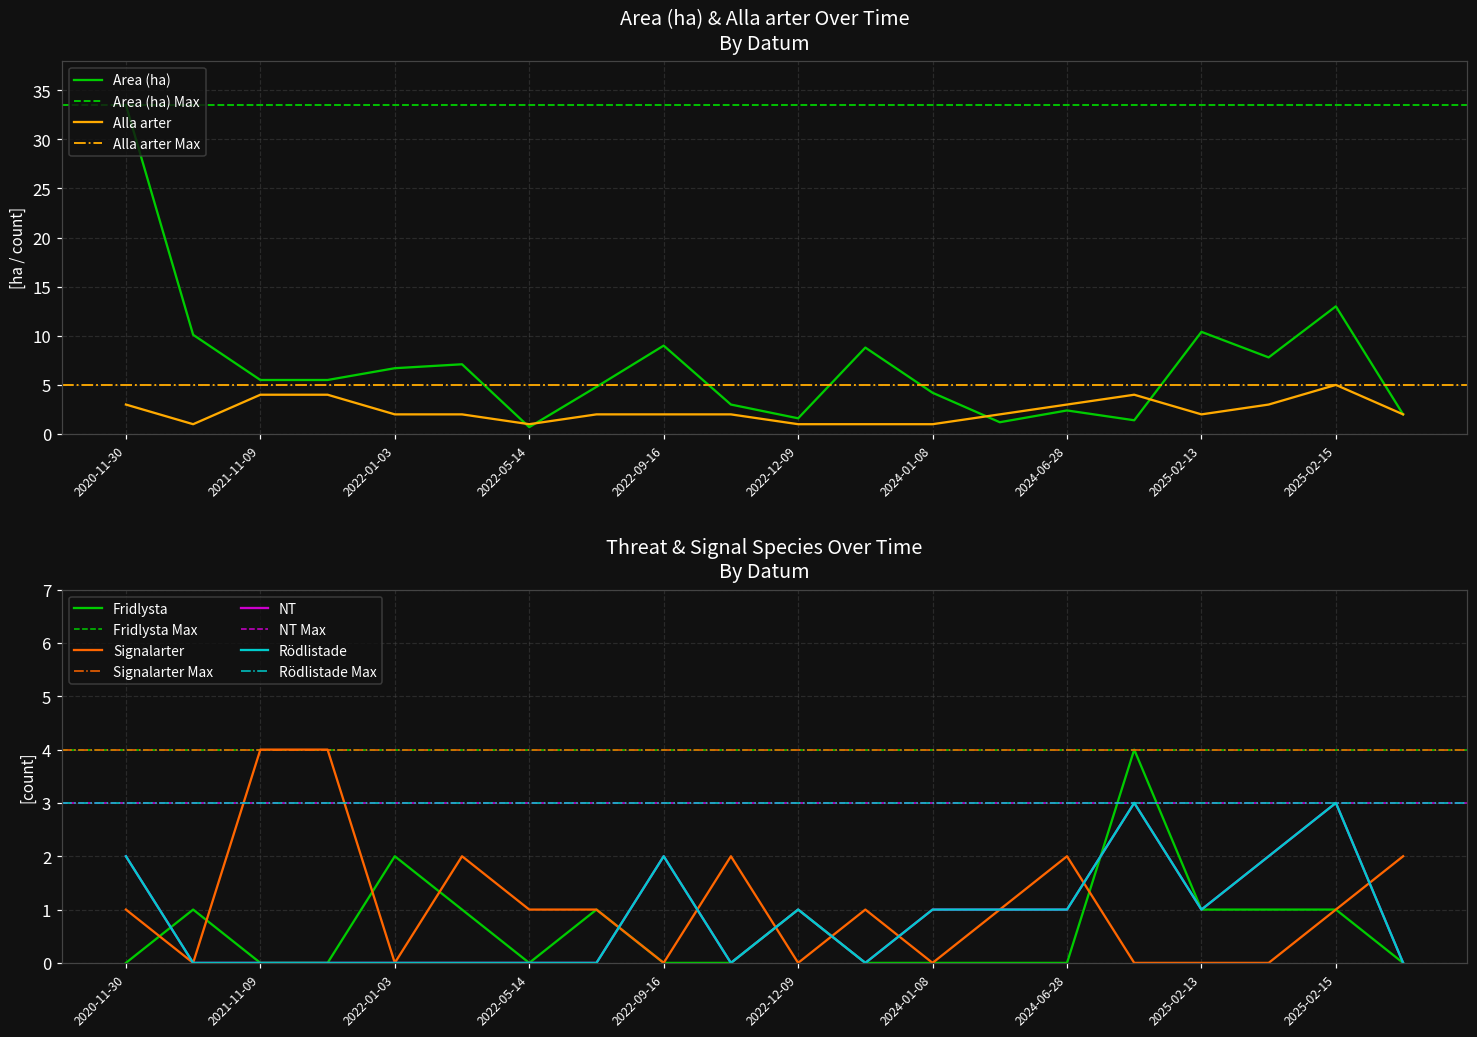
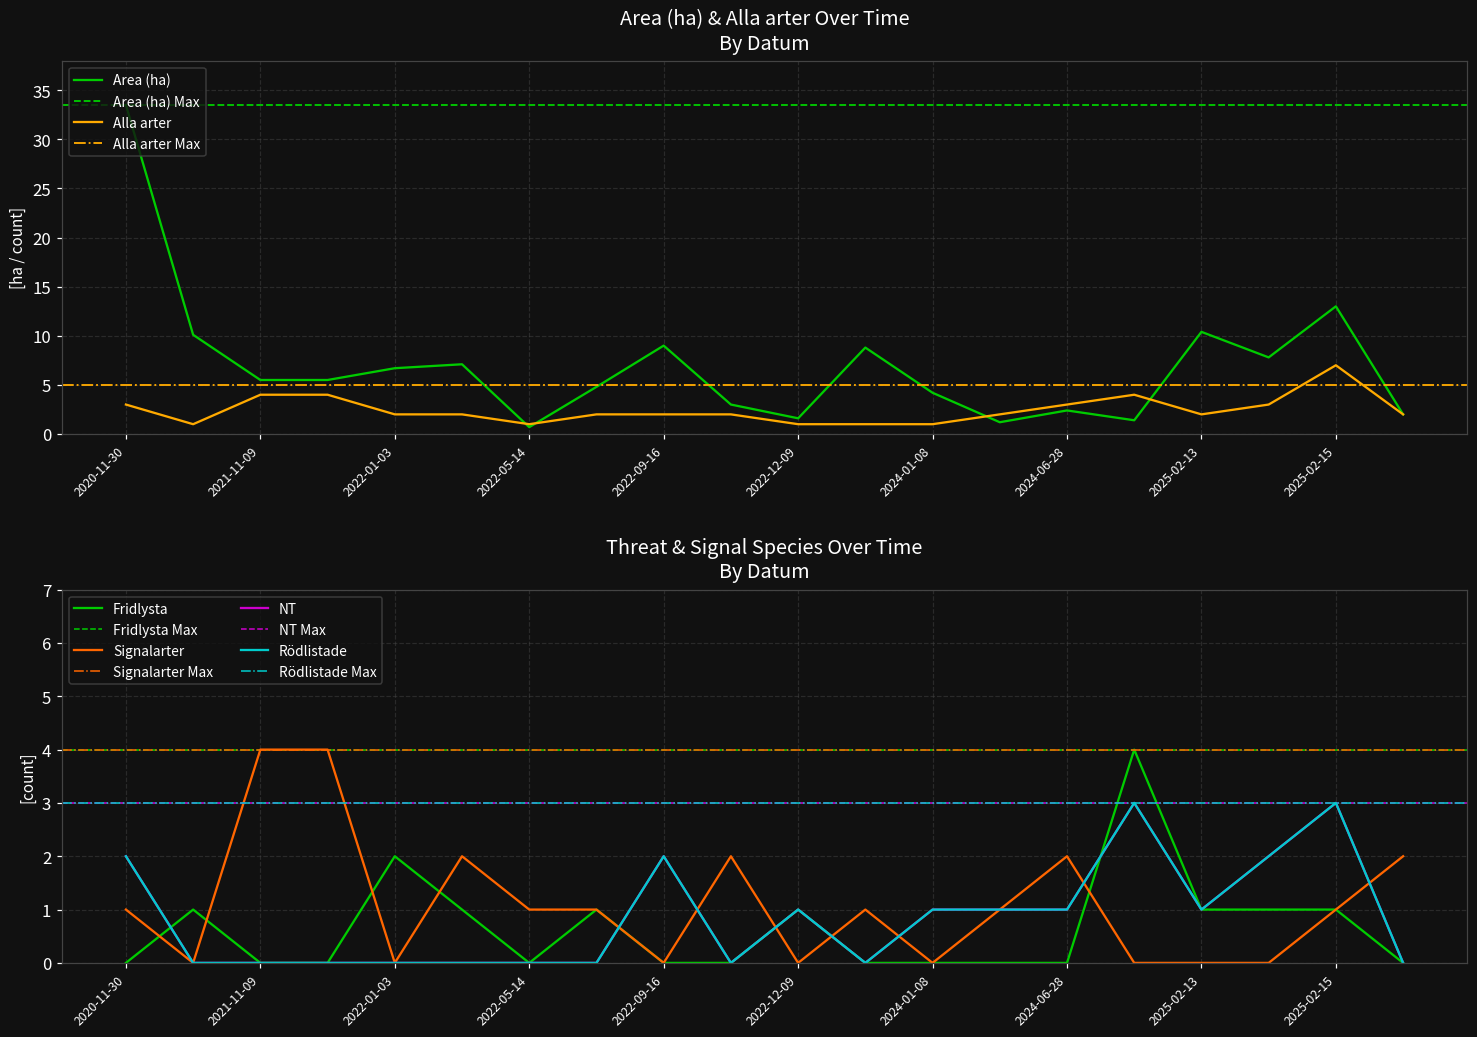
Area (ha) & Alla arter Over Time By Datum, Alla arter, 2025-02-15: 5 -> 7
